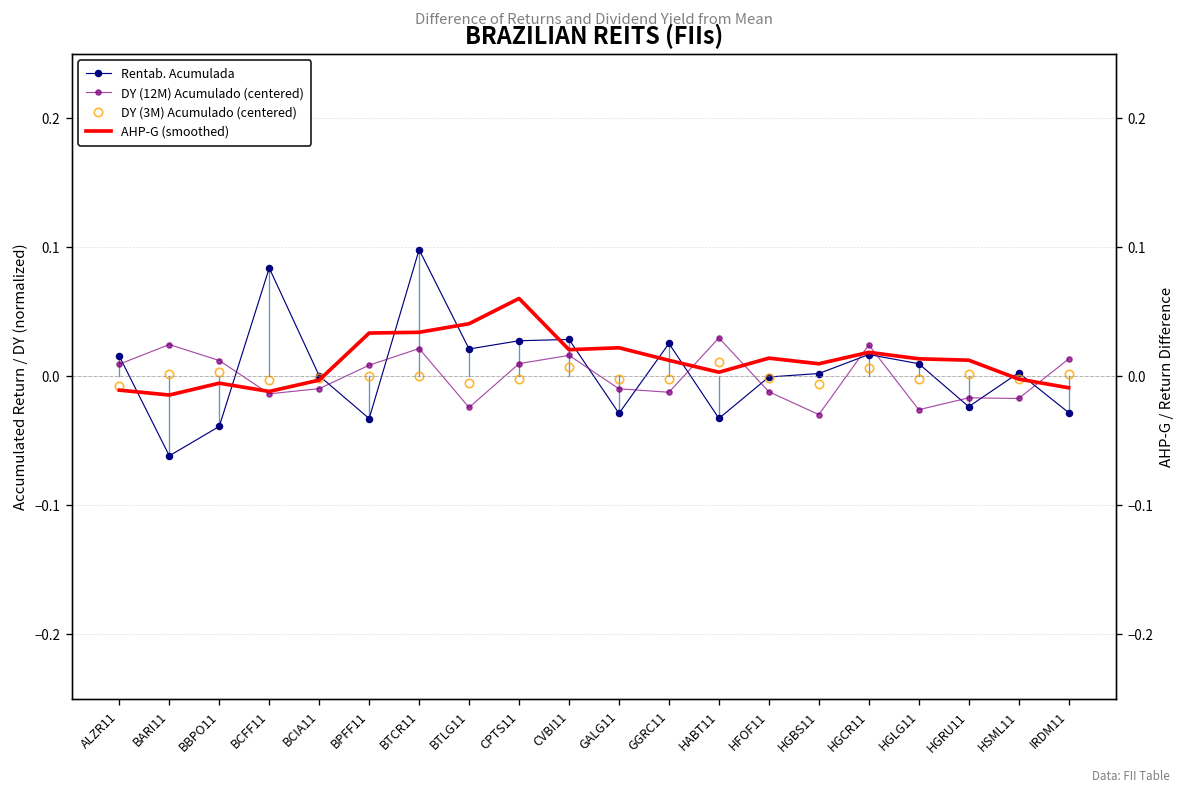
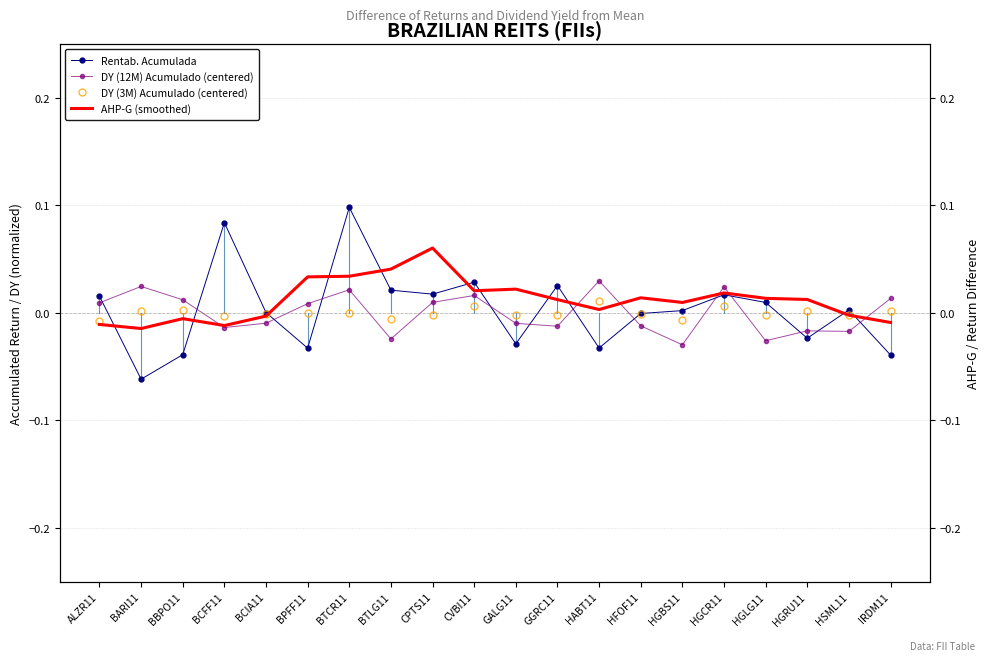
Rentab. Acumulada, CPTS11: 0.028 -> 0.018
Rentab. Acumulada, IRDM11: -0.028 -> -0.039
